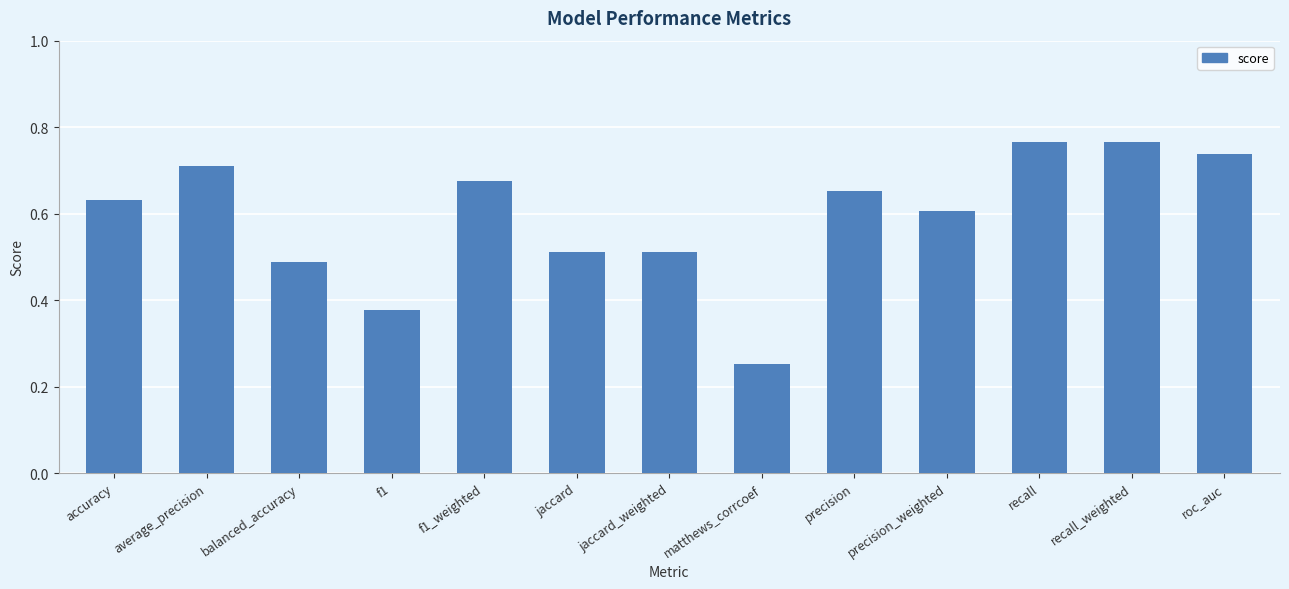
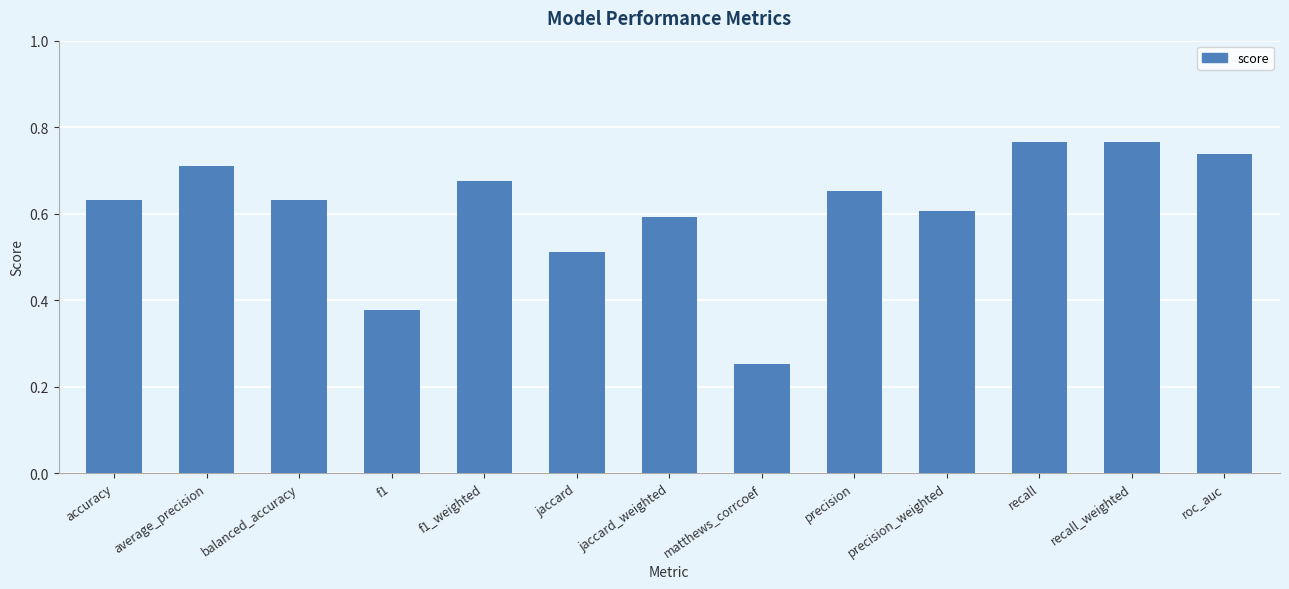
balanced_accuracy: 0.49 -> 0.63
jaccard_weighted: 0.51 -> 0.59
